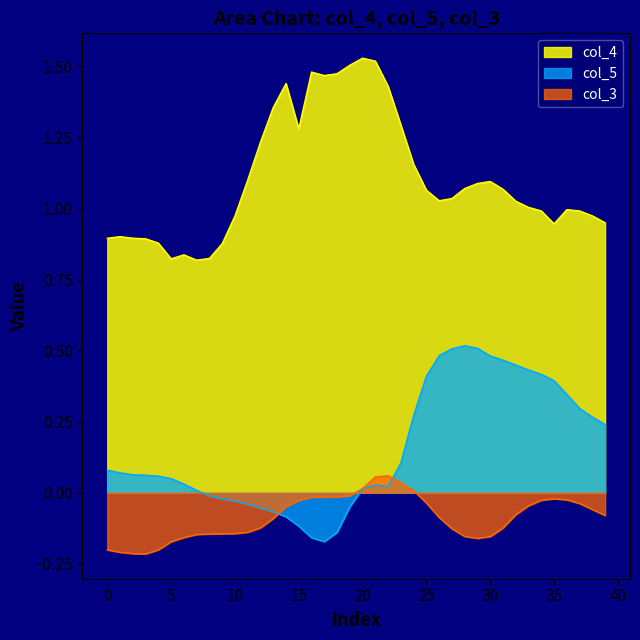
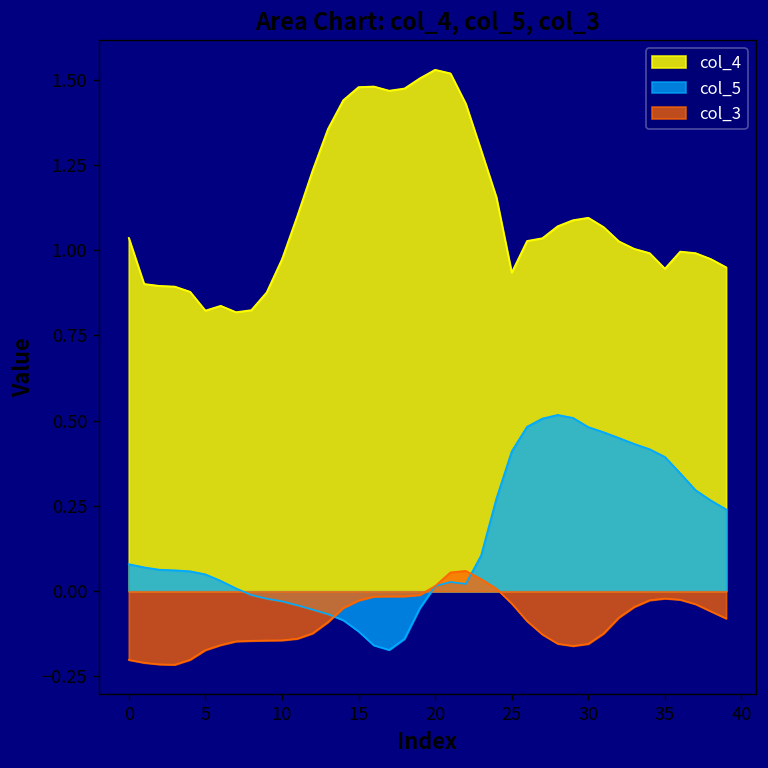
col_4, 0: 0.90 -> 1.04
col_4, 15: 1.28 -> 1.48
col_4, 25: 1.06 -> 0.93
